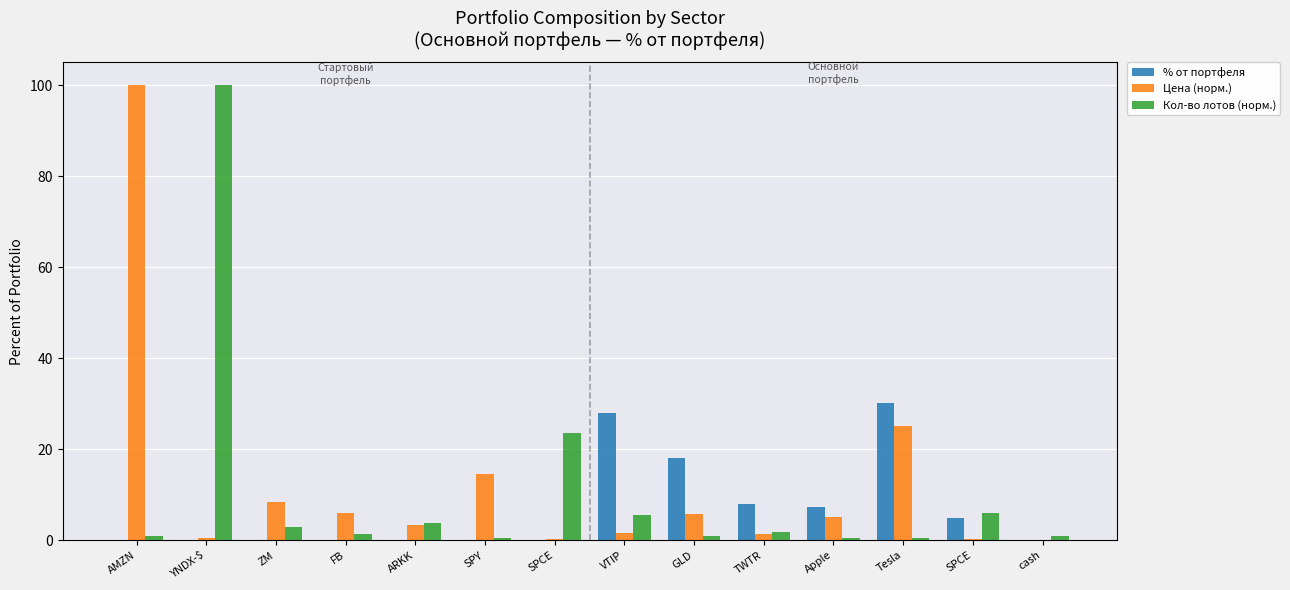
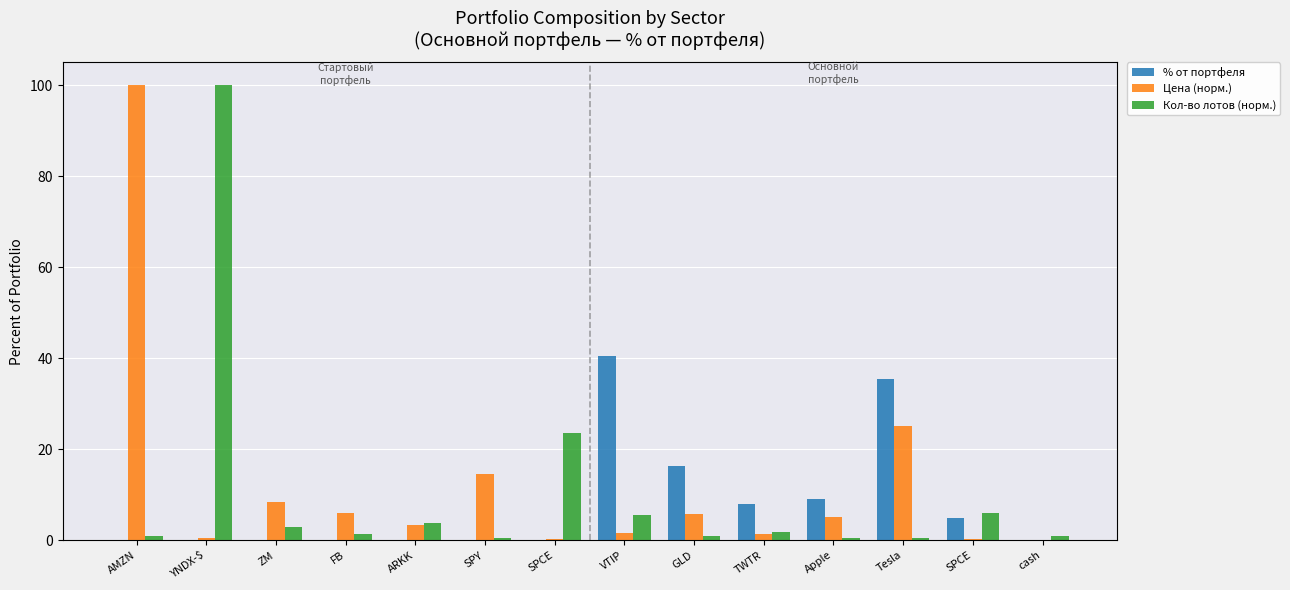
% от портфеля, VTIP: 28 -> 41
% от портфеля, GLD: 18 -> 16
% от портфеля, Apple: 7 -> 9
% от портфеля, Tesla: 30 -> 35
